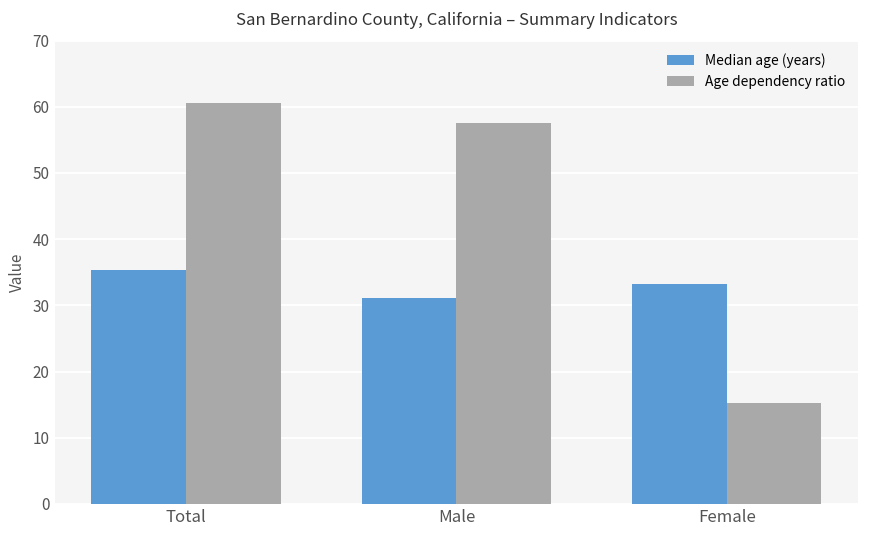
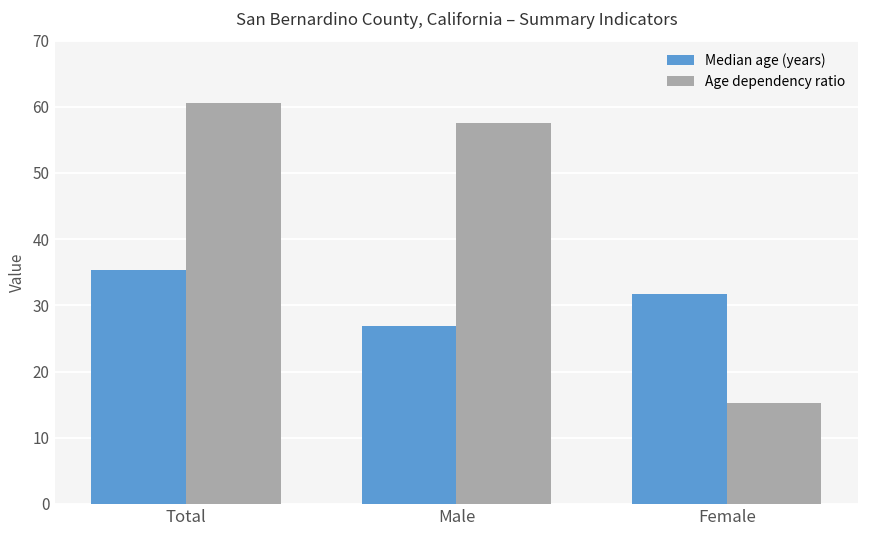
Median age (years), Male: 31 -> 27
Median age (years), Female: 33 -> 32
